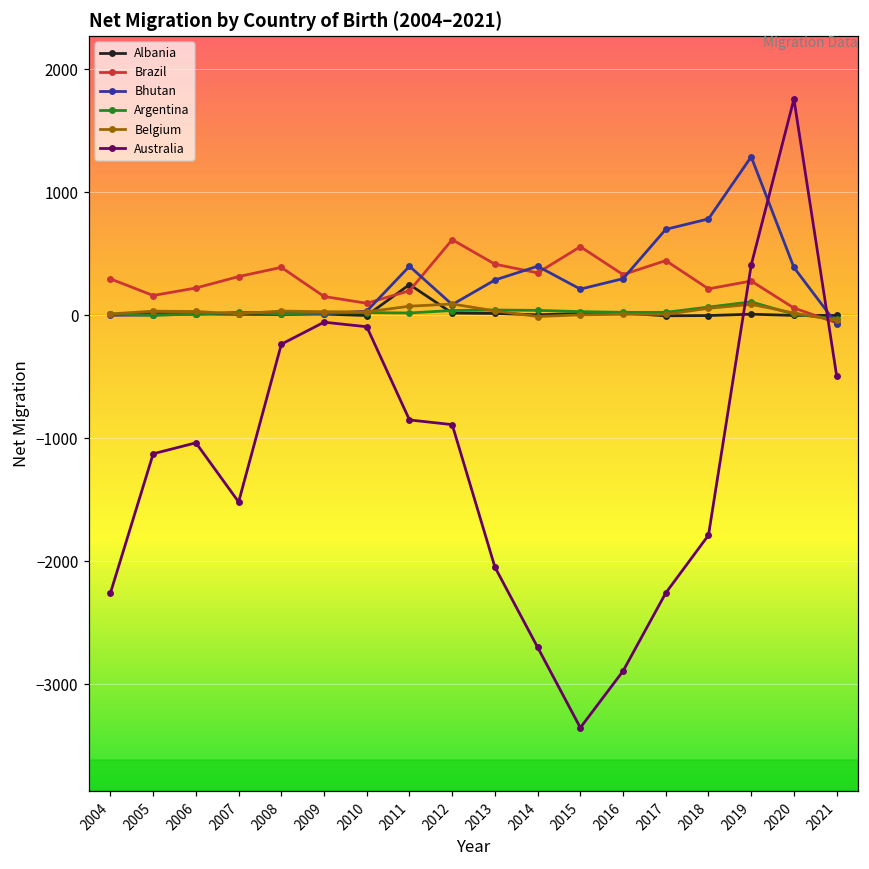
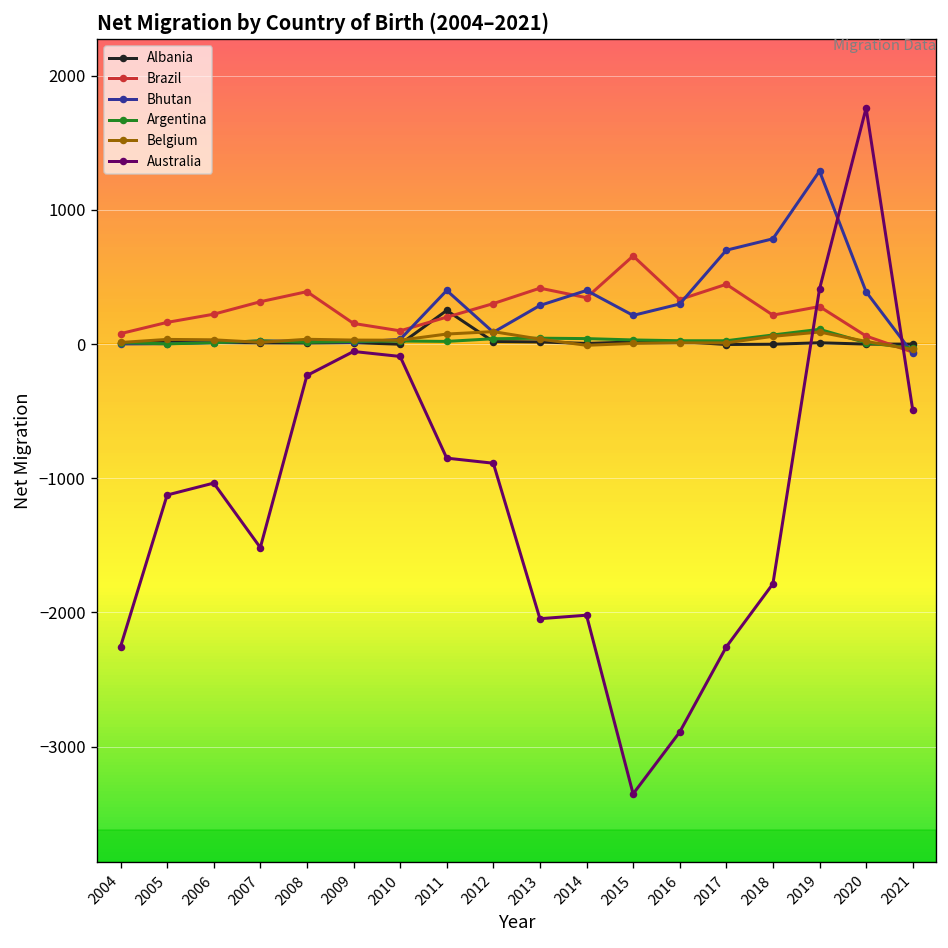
Brazil, 2004: 300 -> 80
Brazil, 2012: 620 -> 300
Australia, 2014: -2700 -> -2020
Brazil, 2015: 560 -> 660
